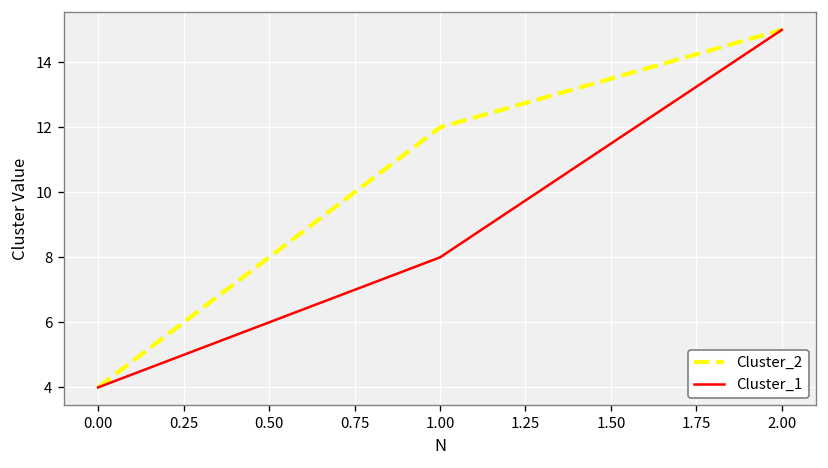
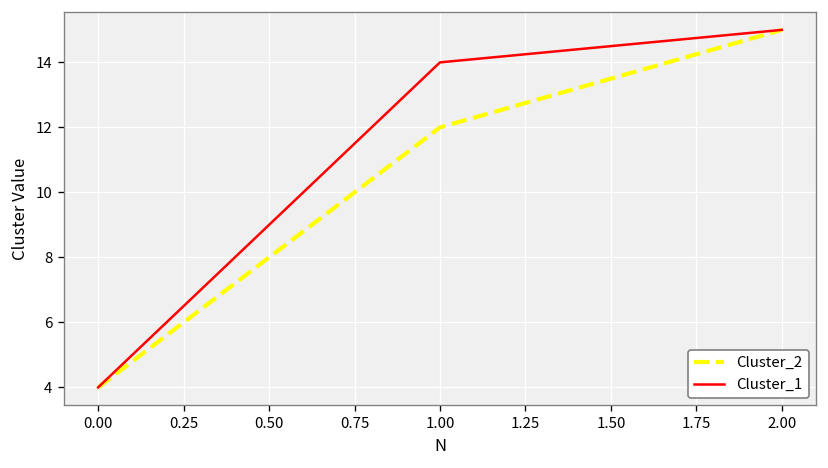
Cluster_1, 1.00: 8 -> 14
